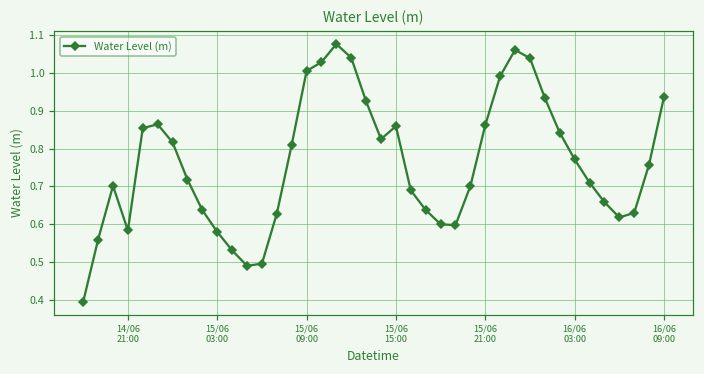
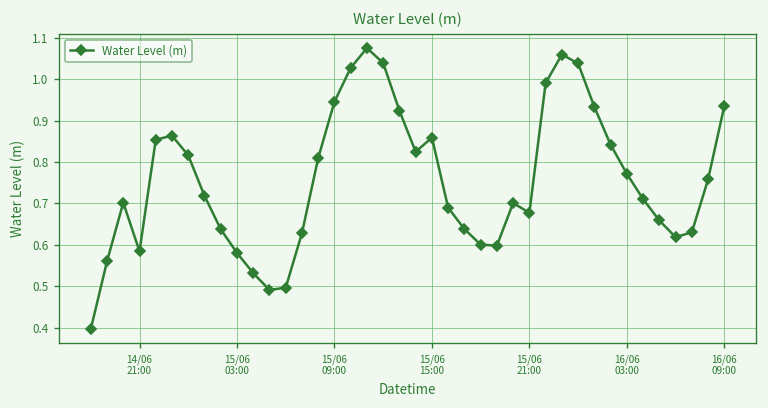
15/06 09:00: 1.00 -> 0.95
15/06 21:00: 0.86 -> 0.68
